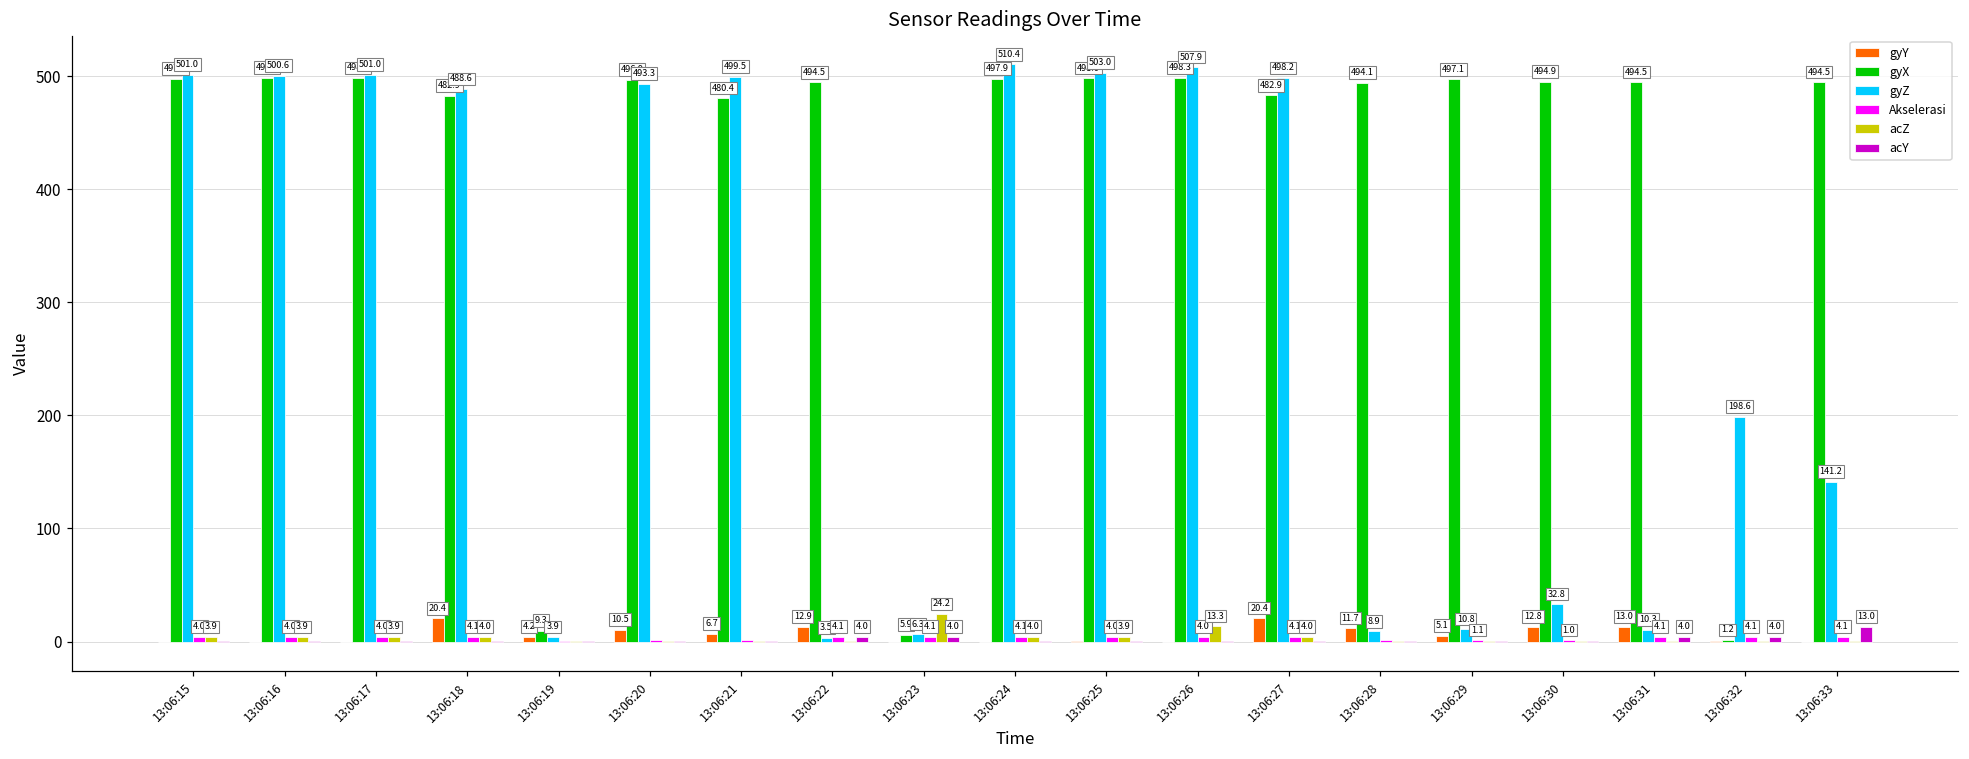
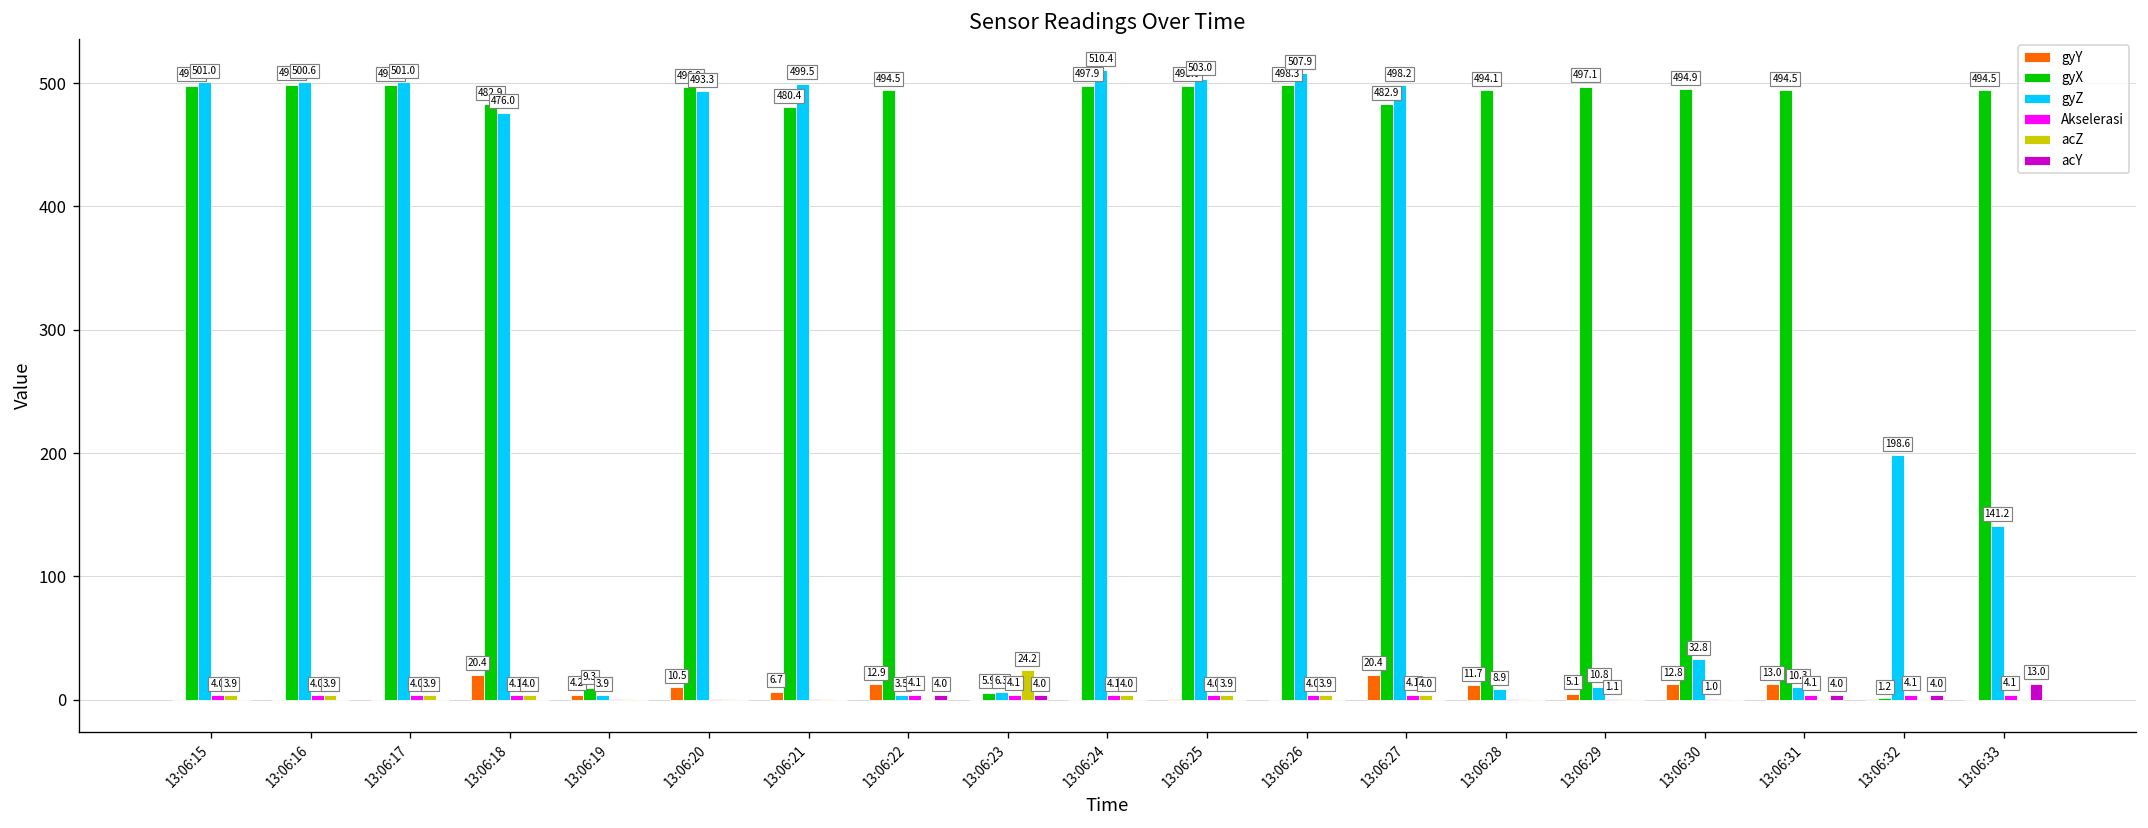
gyZ, 13:06:18: 488.6 -> 476.0
acZ, 13:06:26: 13.3 -> 3.9
